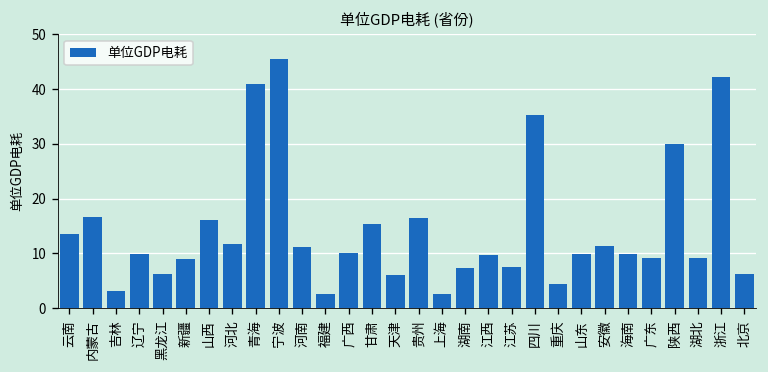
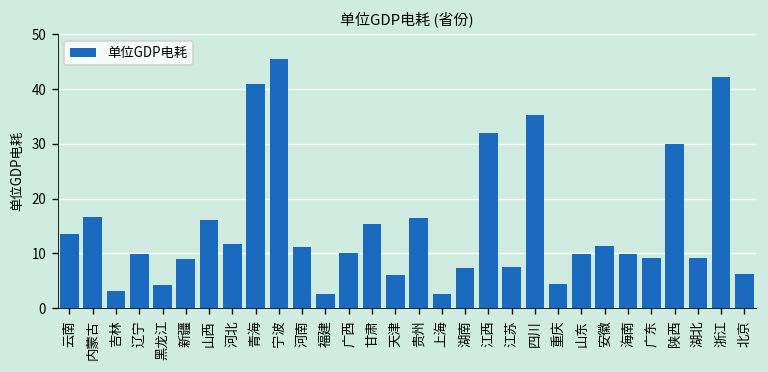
黑龙江: 6 -> 4
江西: 10 -> 32
